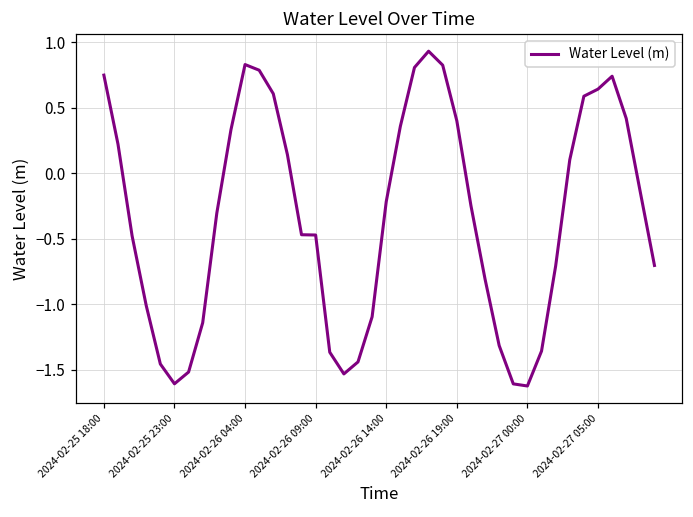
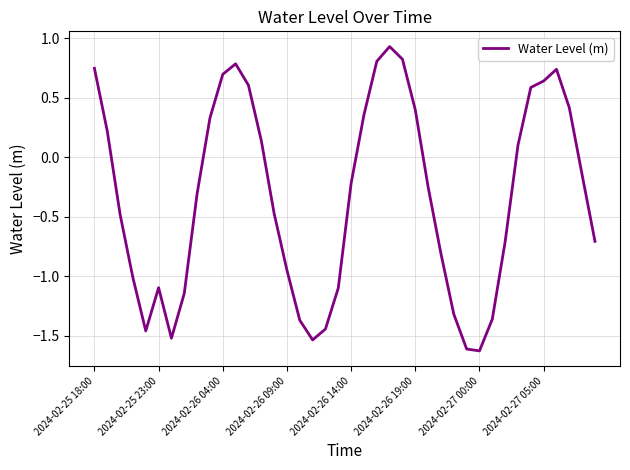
2024-02-25 23:00: -1.61 -> -1.09
2024-02-26 04:00: 0.83 -> 0.70
2024-02-26 09:00: -0.47 -> -0.95
